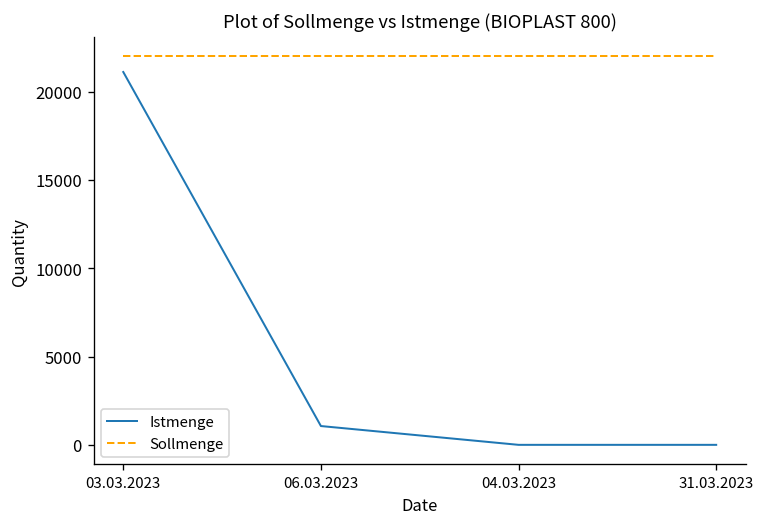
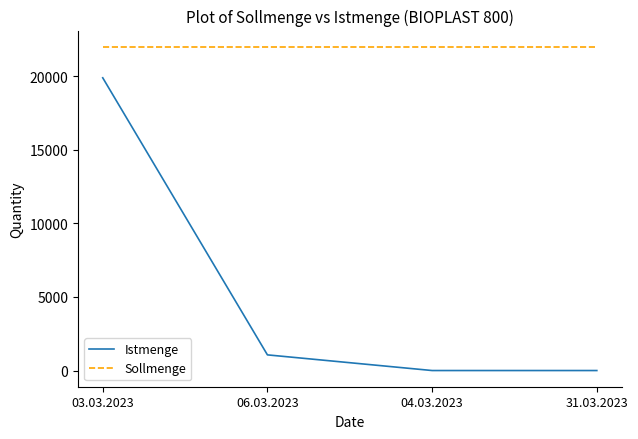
Istmenge, 03.03.2023: 21100 -> 19900
